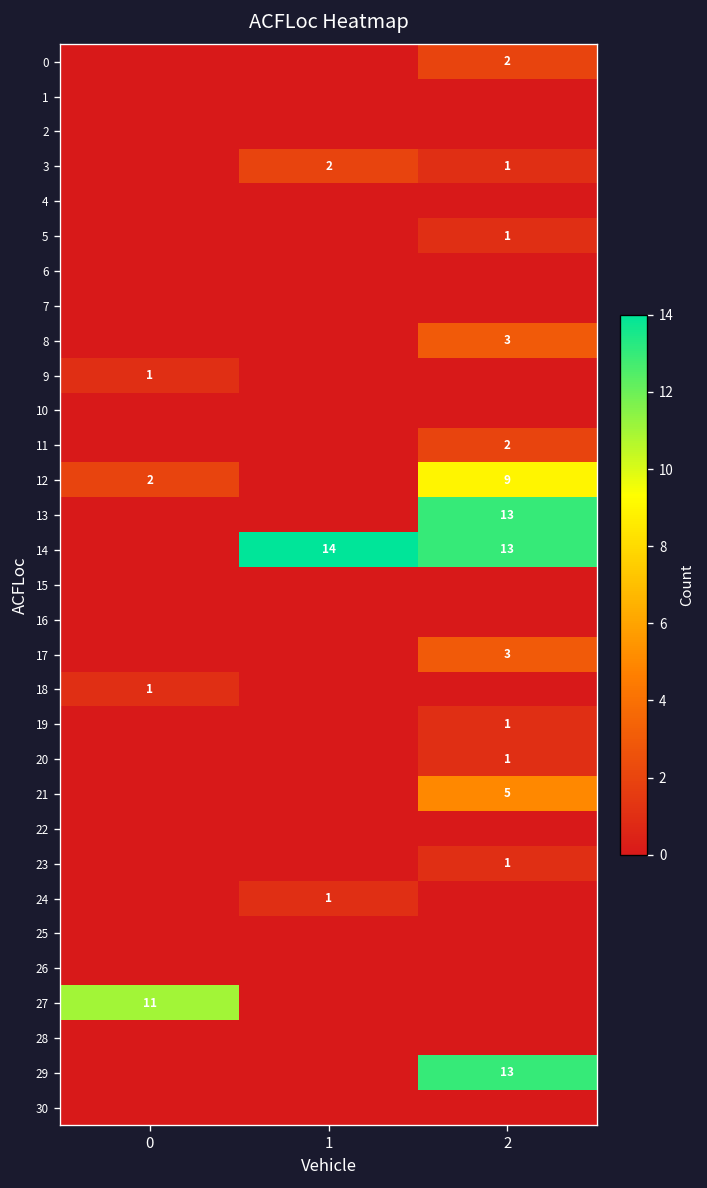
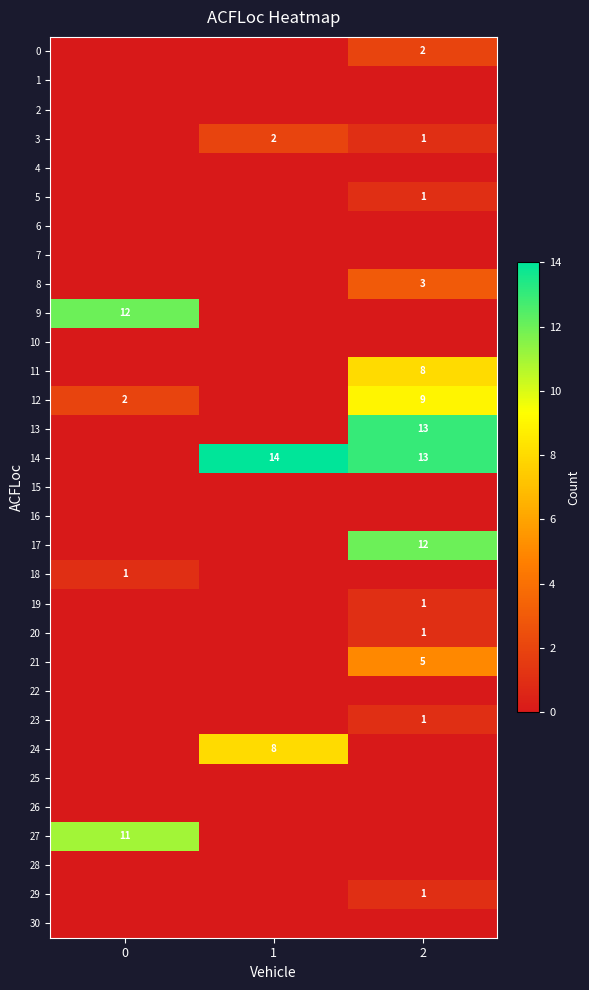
9, 0: 1 -> 12
11, 2: 2 -> 8
17, 2: 3 -> 12
24, 1: 1 -> 8
29, 2: 13 -> 1
